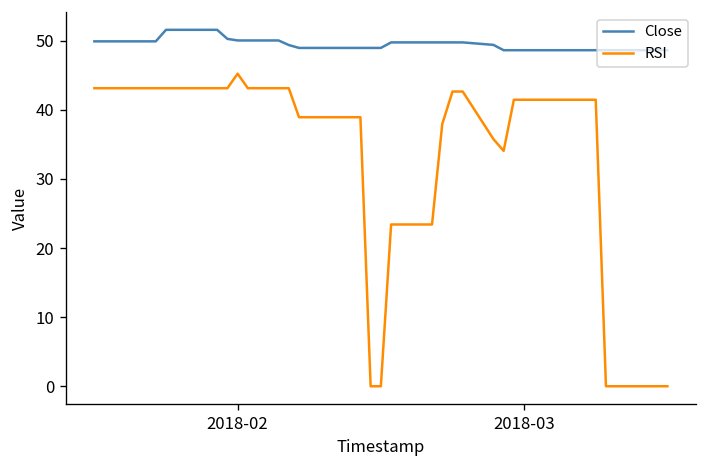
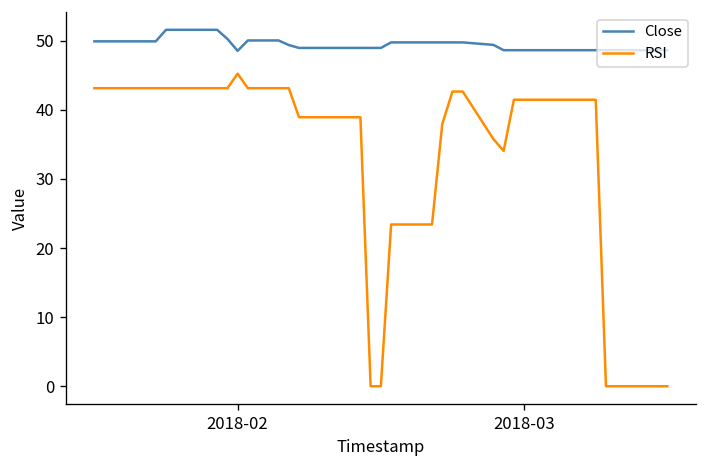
Close, 2018-02: 50 -> 49
